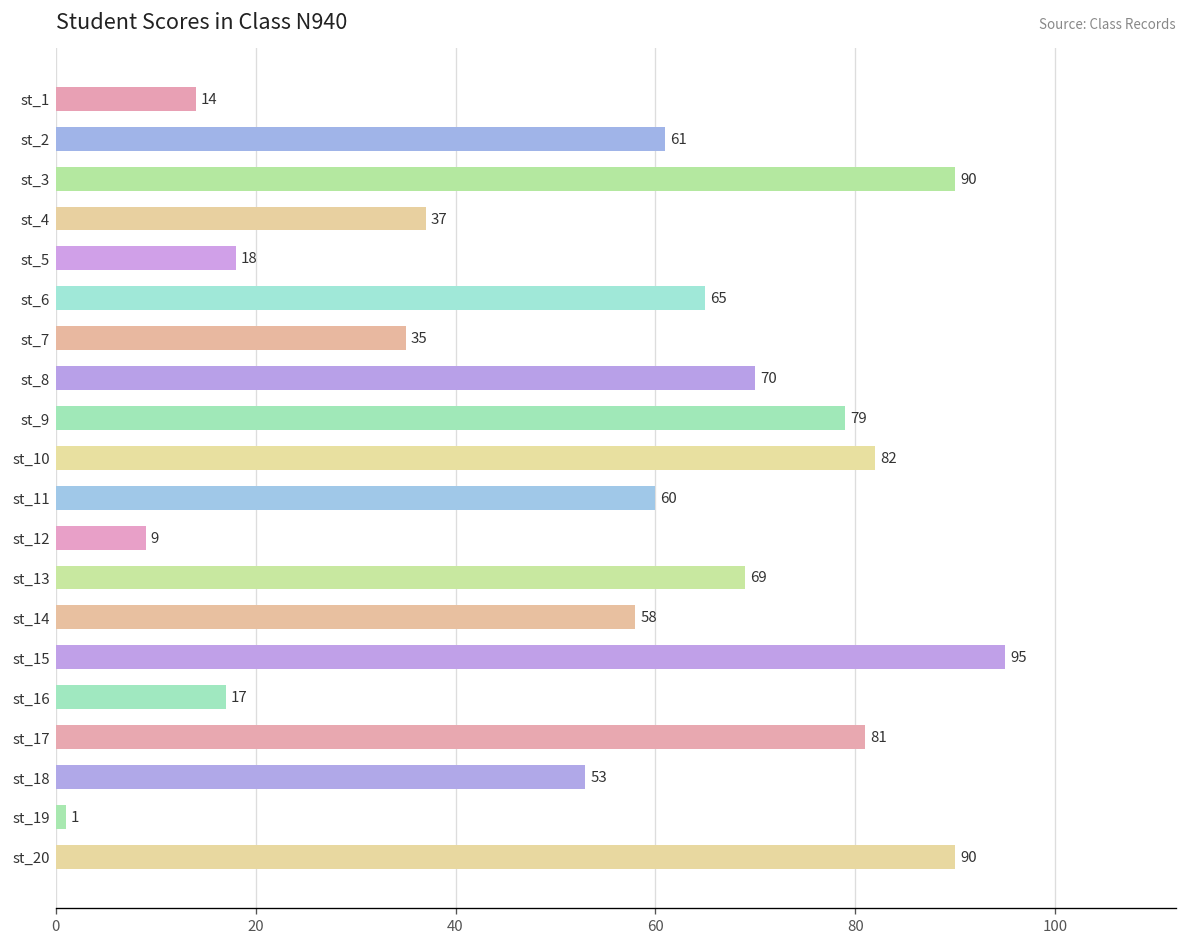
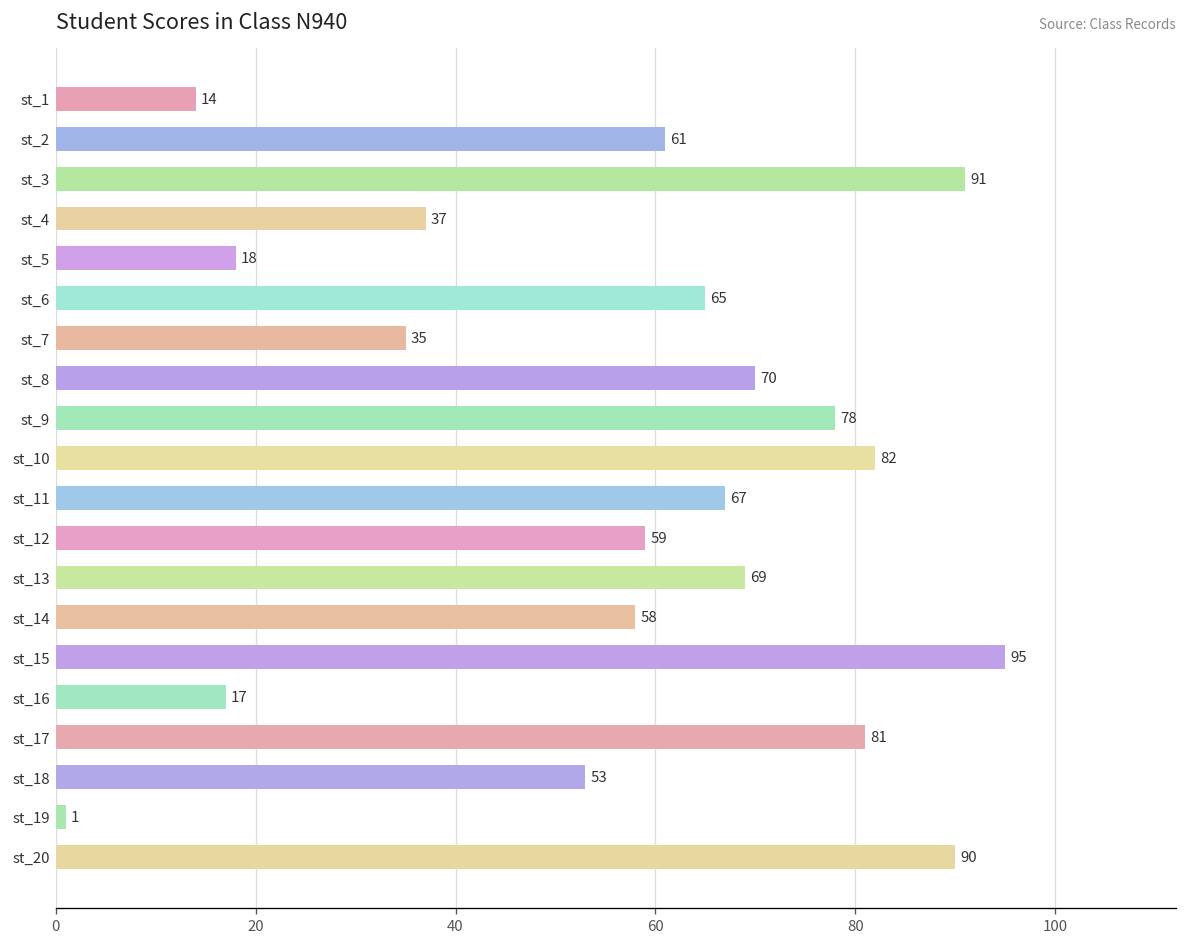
st_3: 90 -> 91
st_9: 79 -> 78
st_11: 60 -> 67
st_12: 9 -> 59
